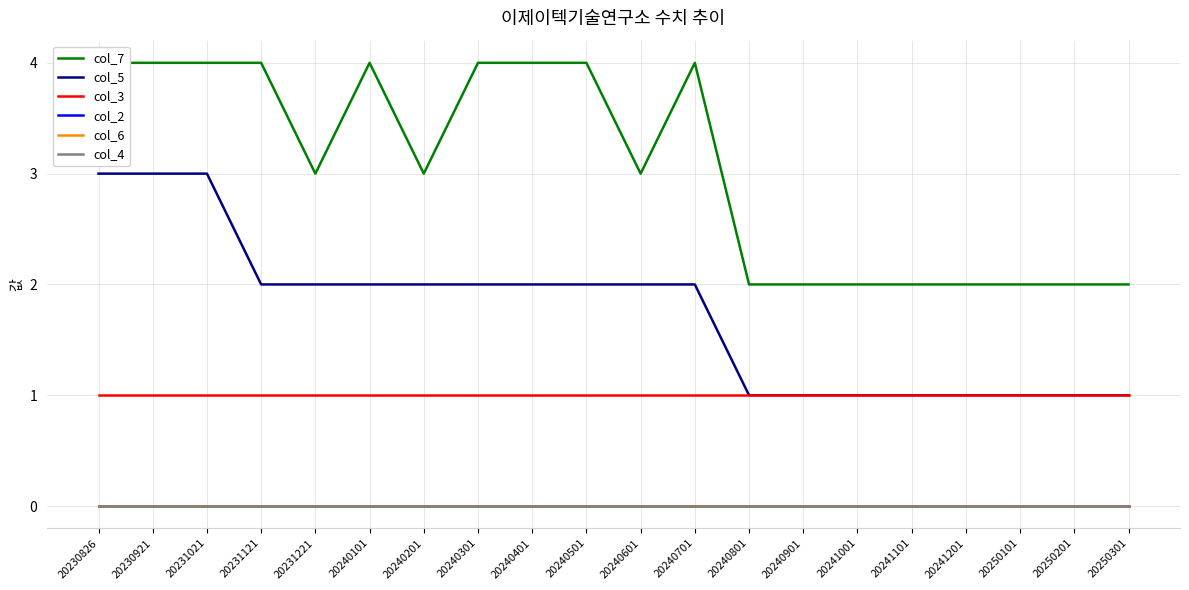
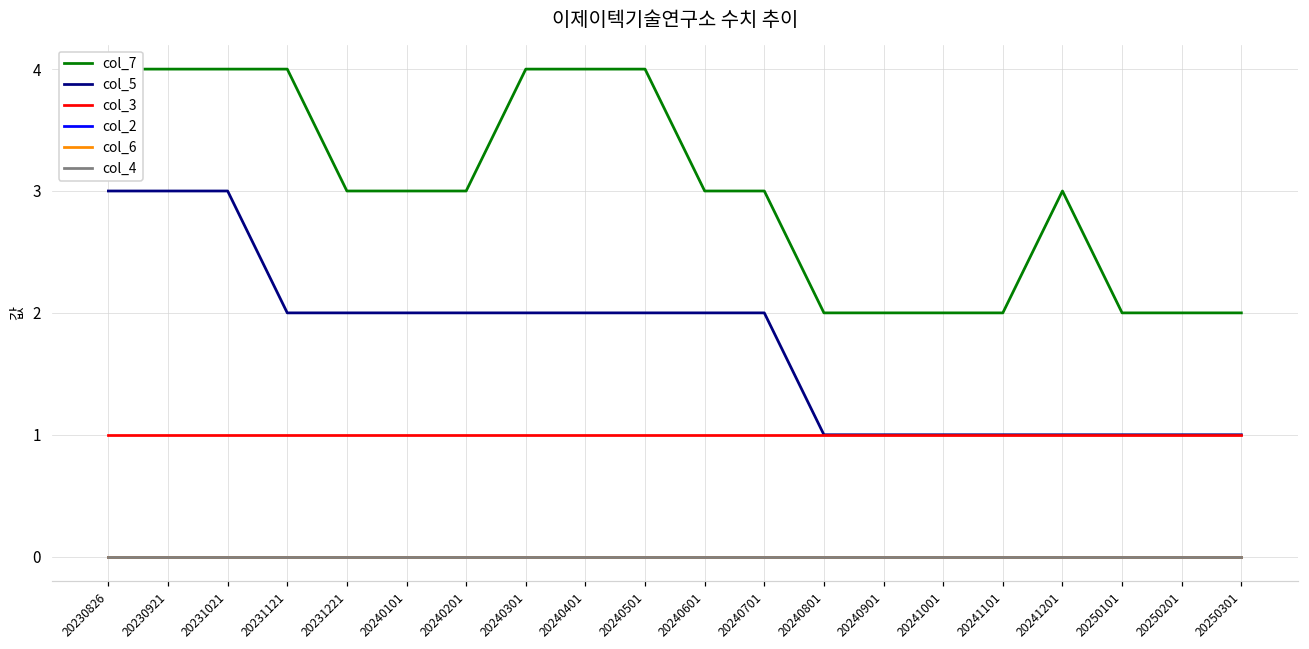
col_7, 20240101: 4 -> 3
col_7, 20240701: 4 -> 3
col_7, 20241201: 2 -> 3
